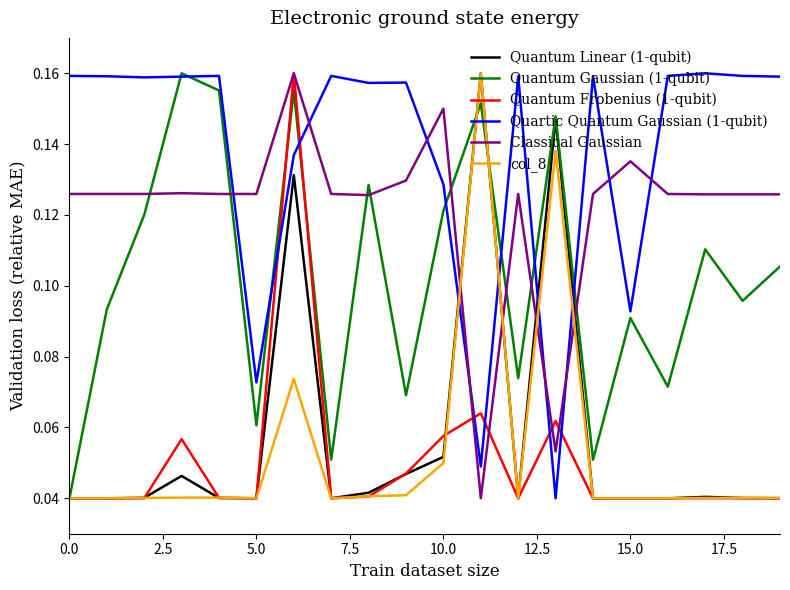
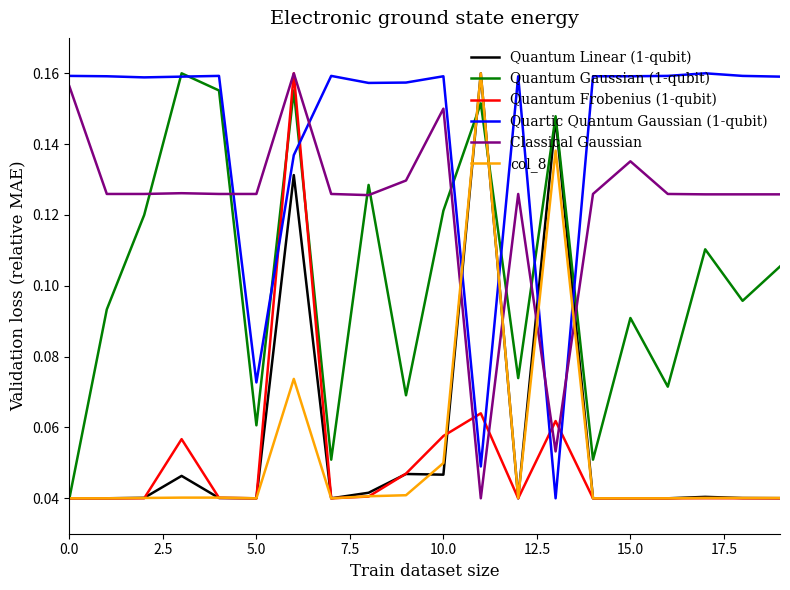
Classical Gaussian, 0.0: 0.126 -> 0.156
Quantum Linear (1-qubit), 10.0: 0.052 -> 0.047
Quartic Quantum Gaussian (1-qubit), 10.0: 0.129 -> 0.159
Quartic Quantum Gaussian (1-qubit), 15.0: 0.093 -> 0.159
